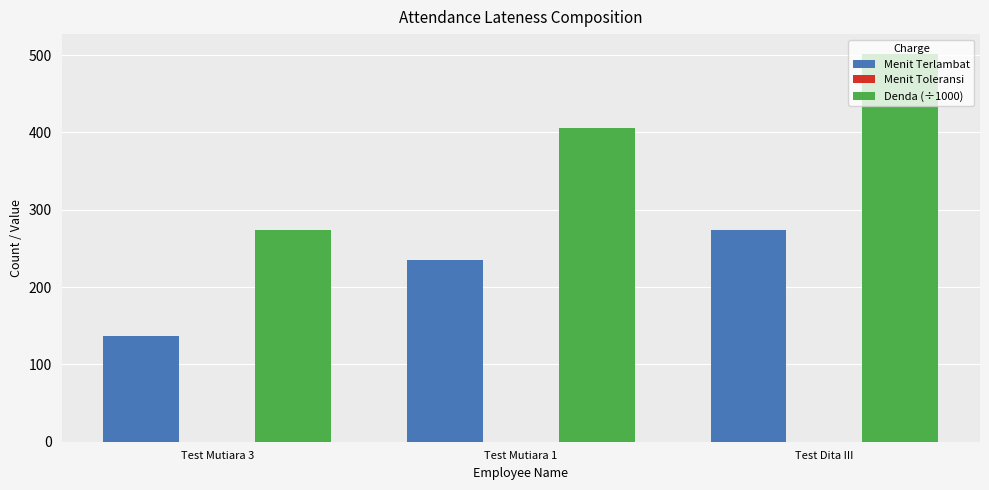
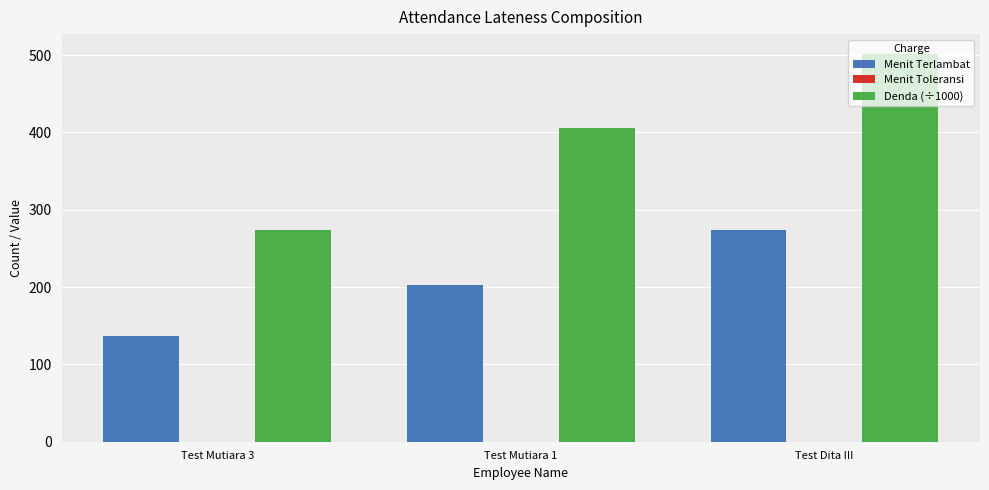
Menit Terlambat, Test Mutiara 1: 240 -> 200
